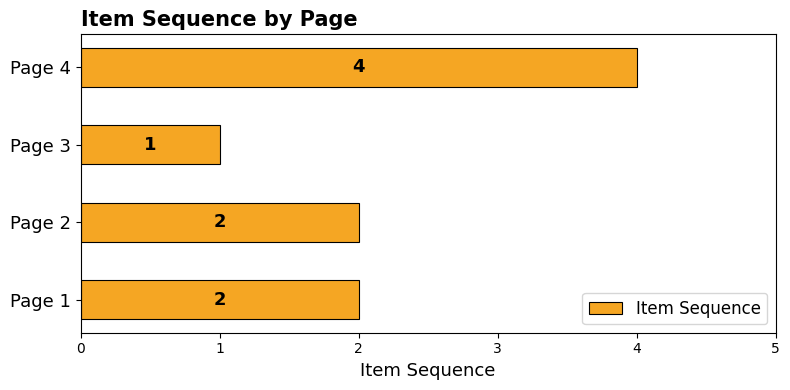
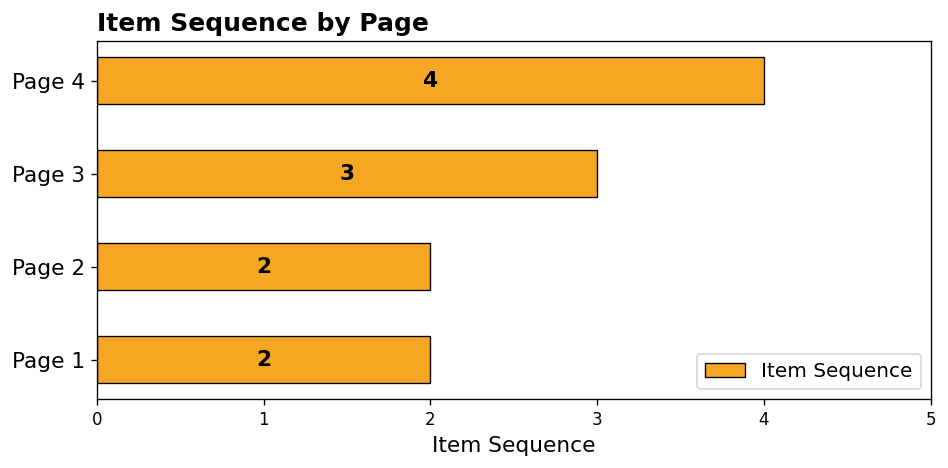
Page 3: 1 -> 3
